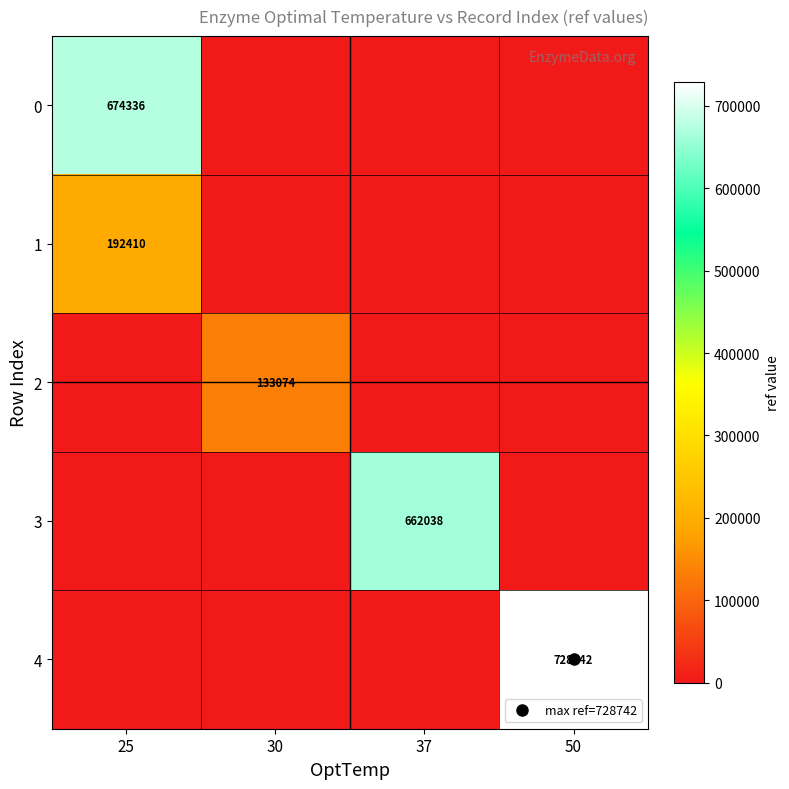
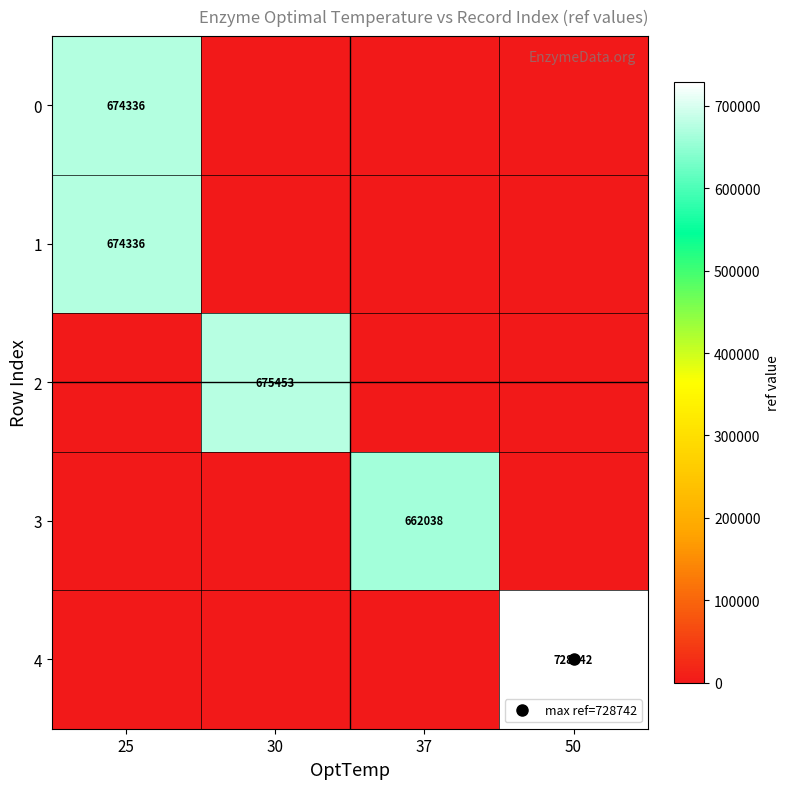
1, 25: 192410 -> 674336
2, 30: 133074 -> 675453
